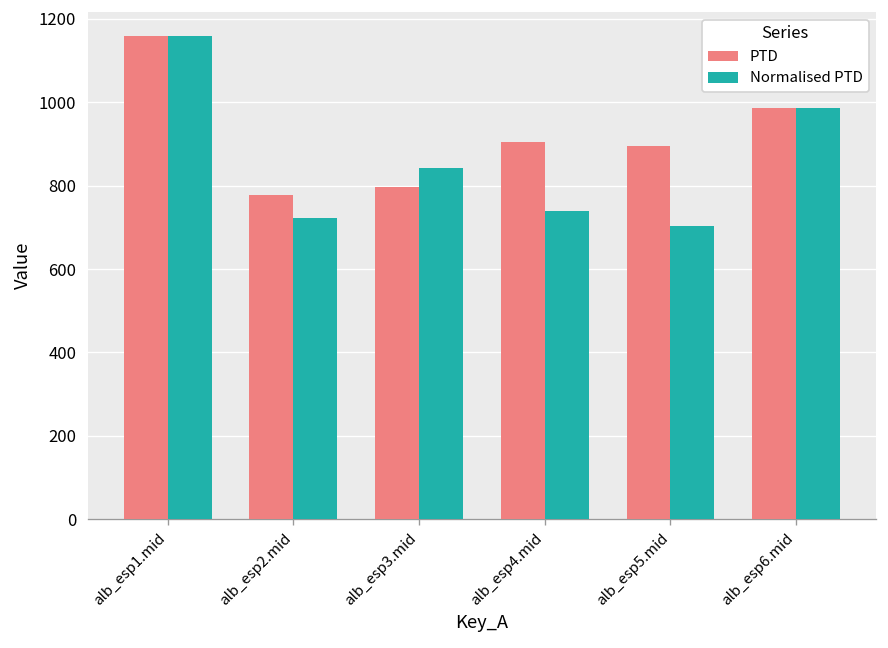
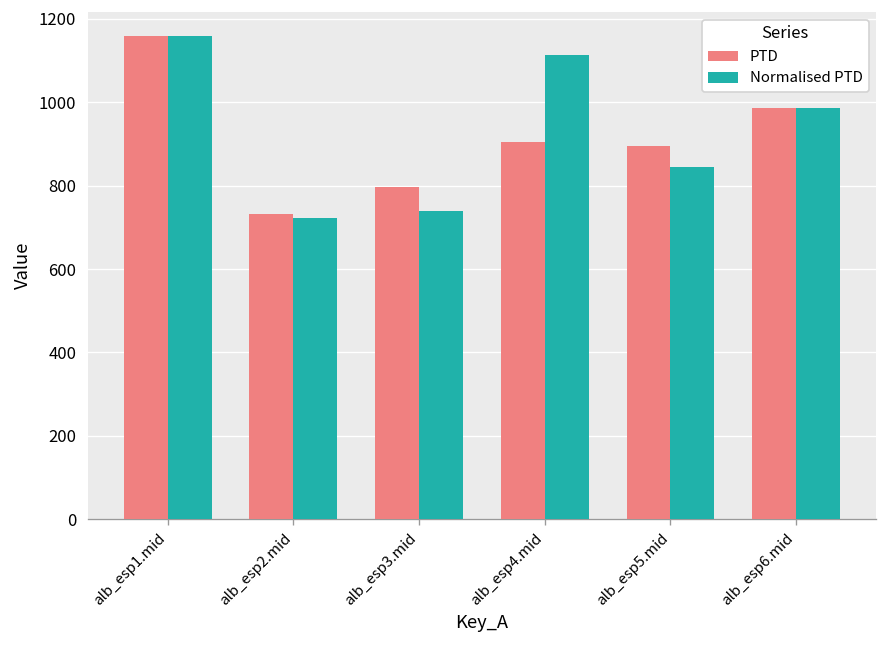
PTD, alb_esp2.mid: 780 -> 730
Normalised PTD, alb_esp3.mid: 840 -> 740
Normalised PTD, alb_esp4.mid: 740 -> 1110
Normalised PTD, alb_esp5.mid: 700 -> 840
